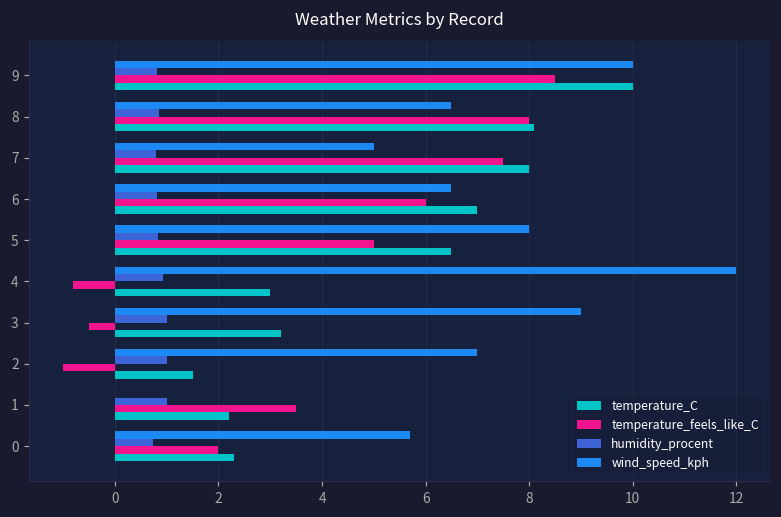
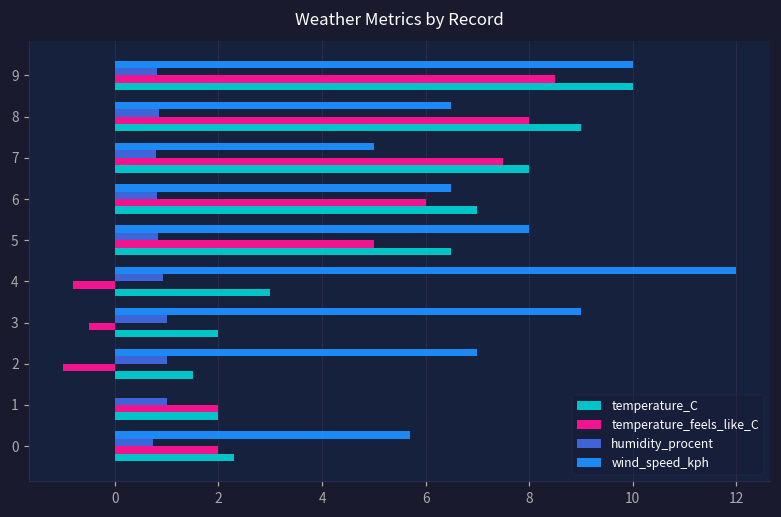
temperature_C, 8: 8.1 -> 9.0
temperature_C, 3: 3.2 -> 2.0
temperature_feels_like_C, 1: 3.5 -> 2.0
temperature_C, 1: 2.2 -> 2.0
